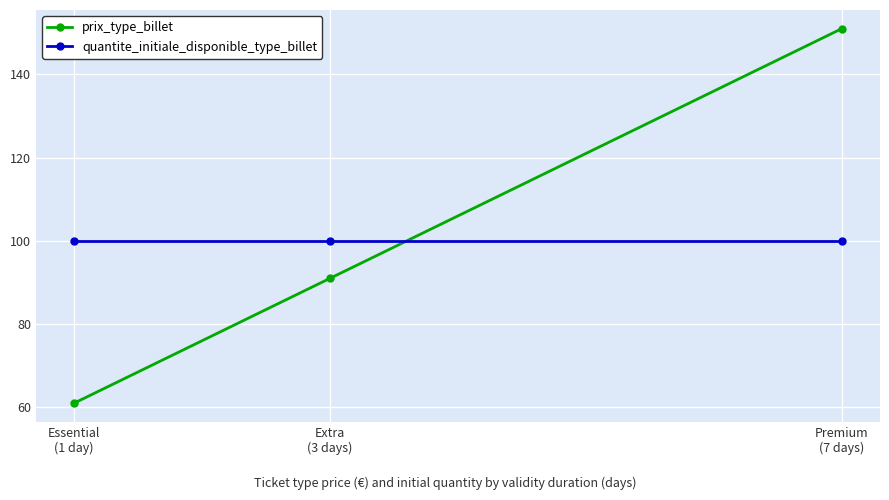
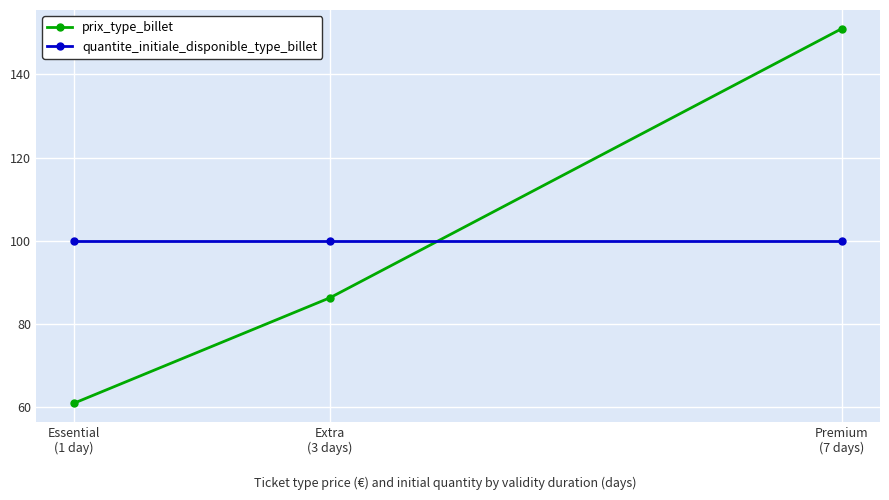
prix_type_billet, Extra (3 days): 91 -> 86
